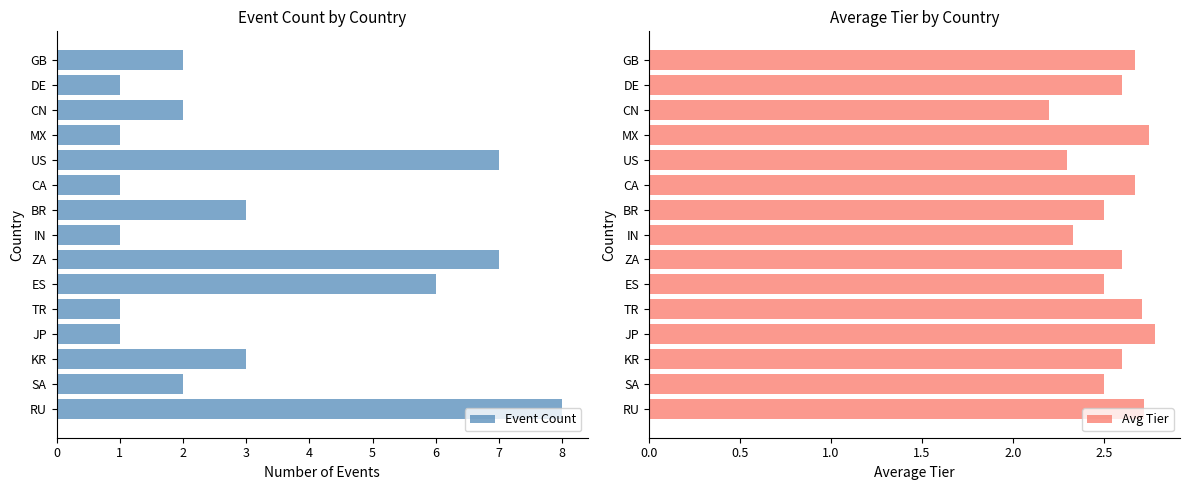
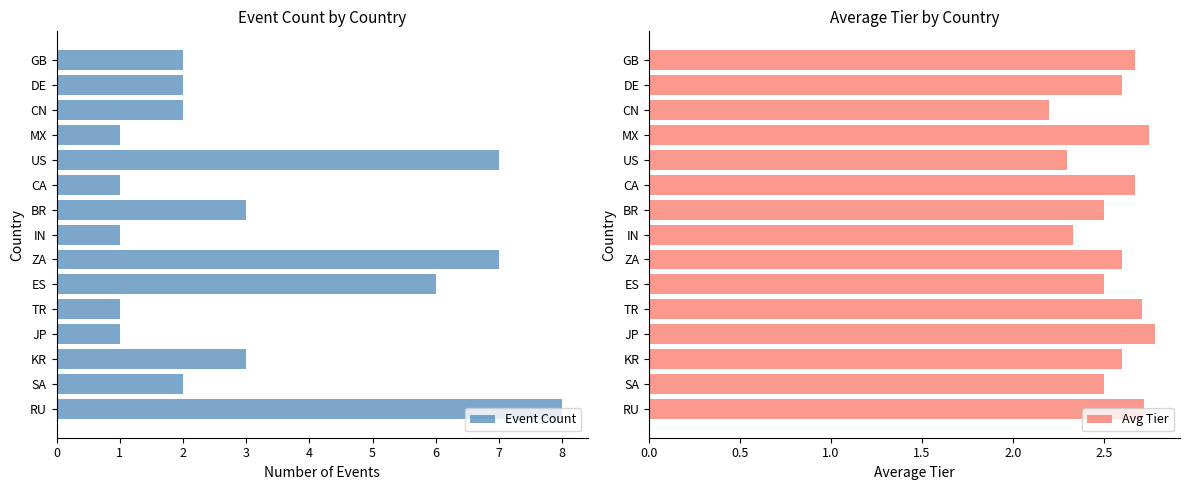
Event Count by Country, DE: 1 -> 2
